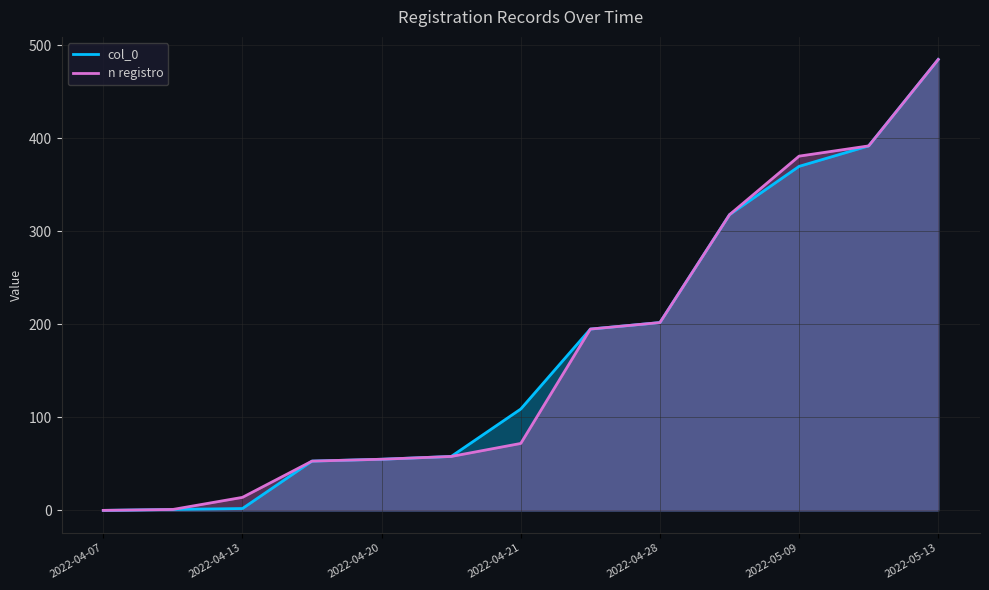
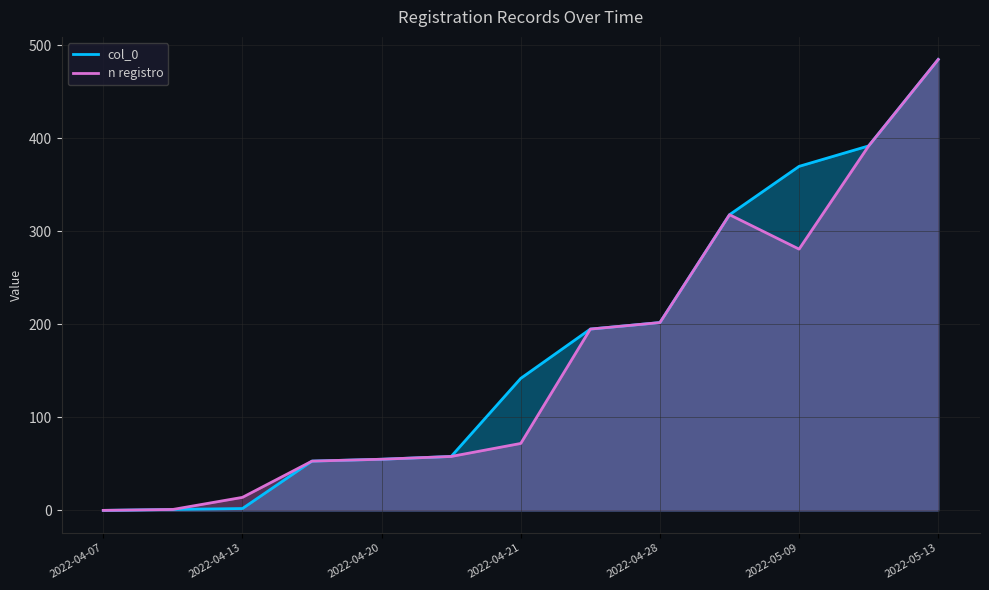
col_0, 2022-04-21: 110 -> 140
n registro, 2022-05-09: 380 -> 280
